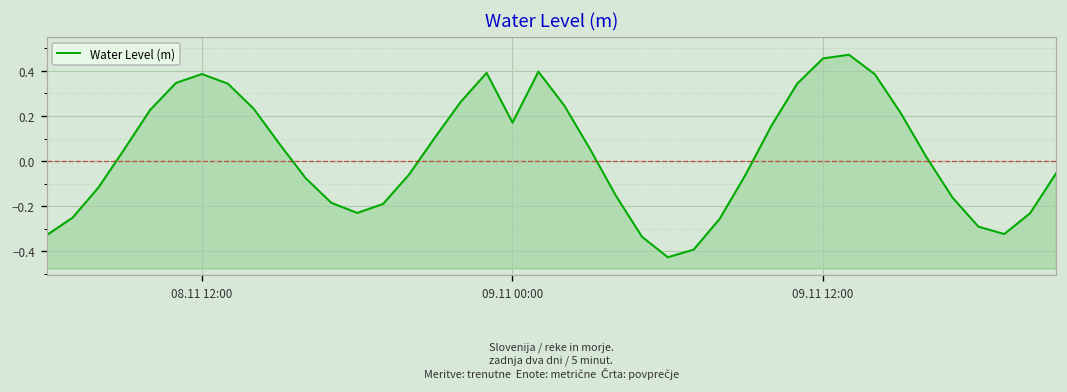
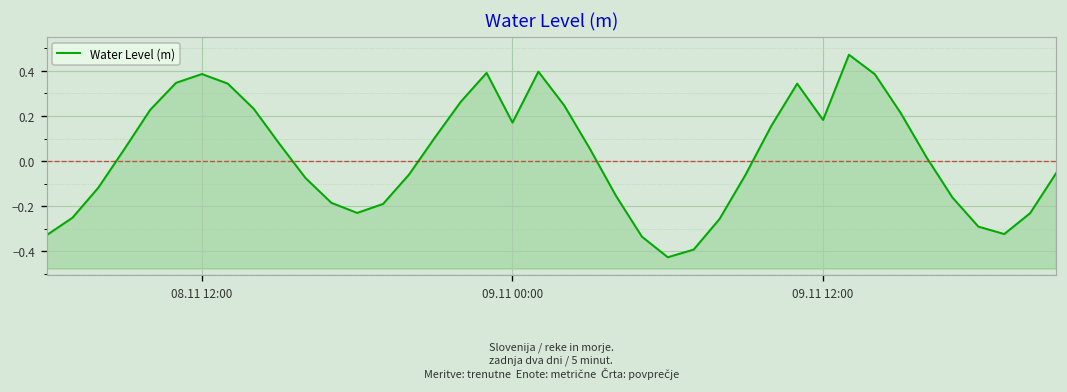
09.11 12:00: 0.46 -> 0.18
